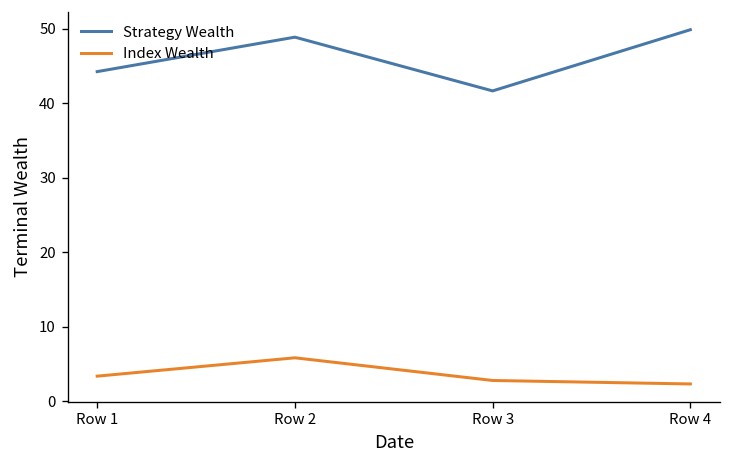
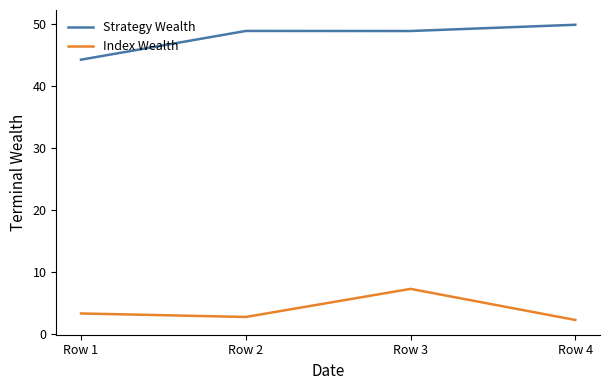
Index Wealth, Row 2: 6 -> 3
Strategy Wealth, Row 3: 42 -> 49
Index Wealth, Row 3: 3 -> 7
